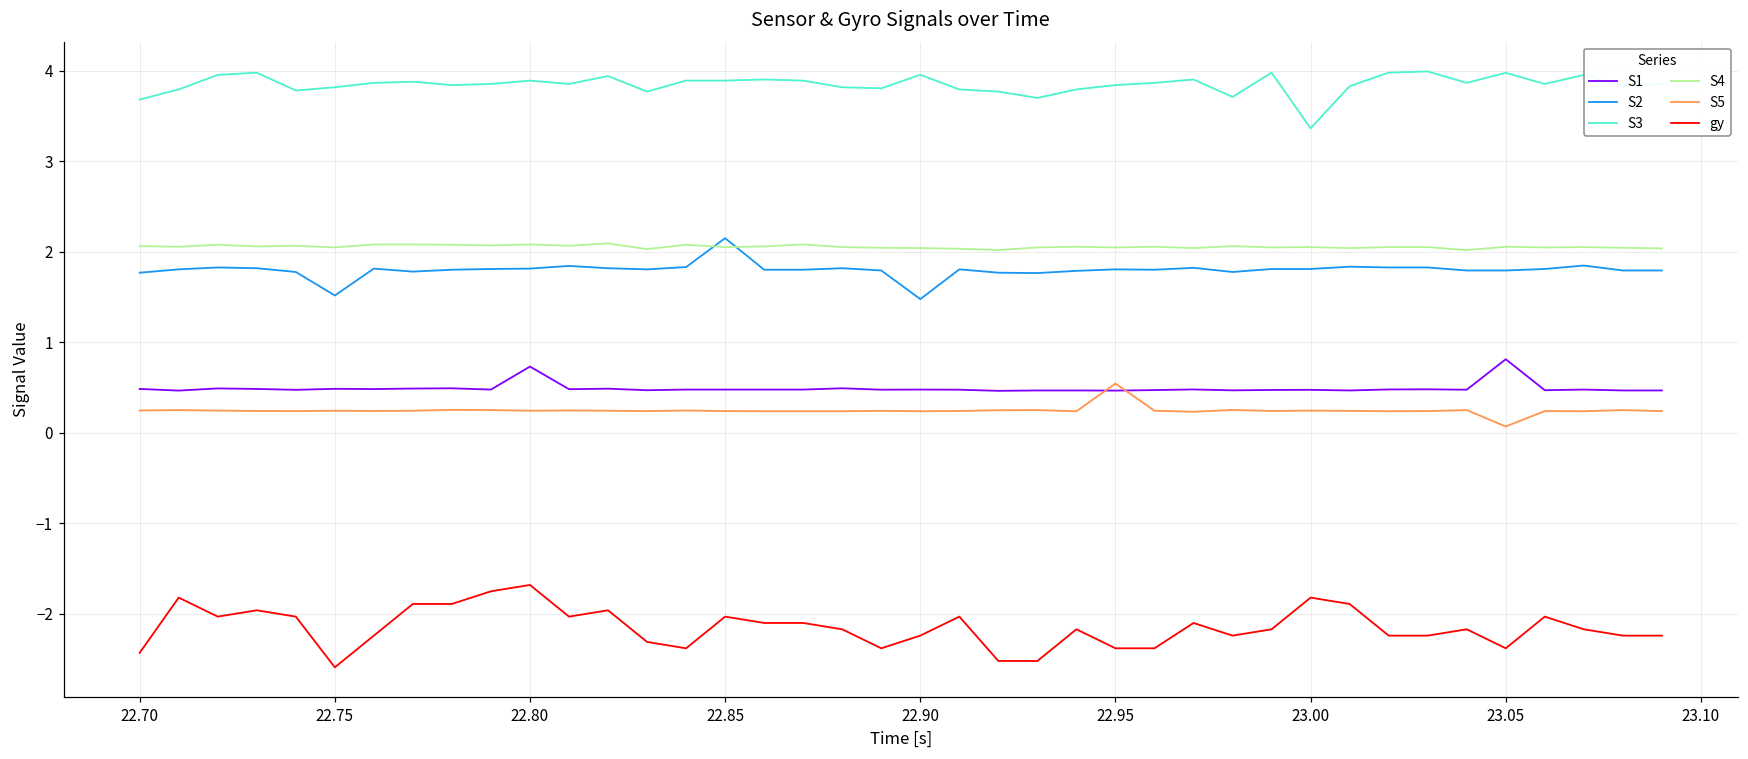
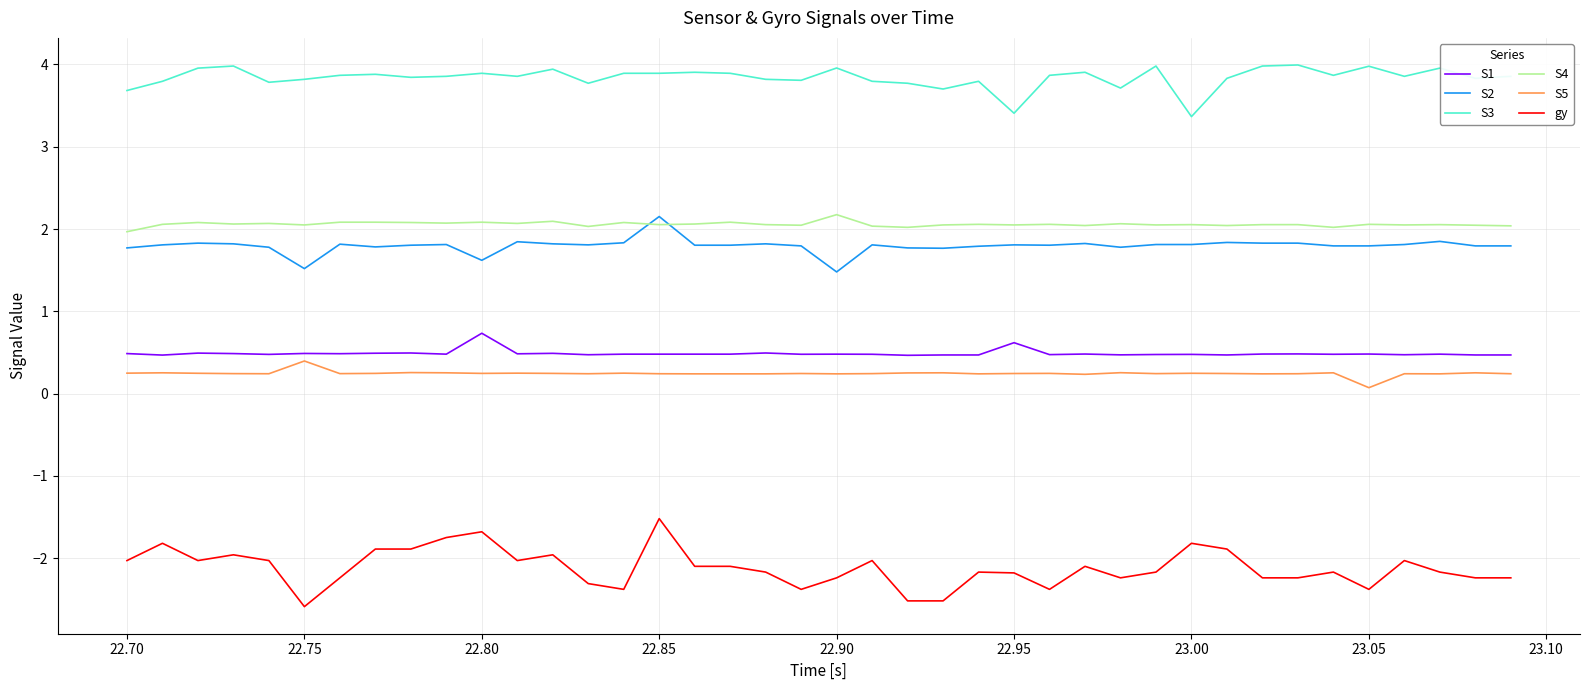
S4, 22.70: 2.1 -> 2.0
gy, 22.70: -2.4 -> -2.0
S5, 22.75: 0.2 -> 0.4
S2, 22.80: 1.8 -> 1.6
gy, 22.85: -2.0 -> -1.5
S4, 22.90: 2.0 -> 2.2
S1, 22.95: 0.5 -> 0.6
S3, 22.95: 3.8 -> 3.4
S5, 22.95: 0.5 -> 0.2
gy, 22.95: -2.4 -> -2.2
S1, 23.05: 0.8 -> 0.5
